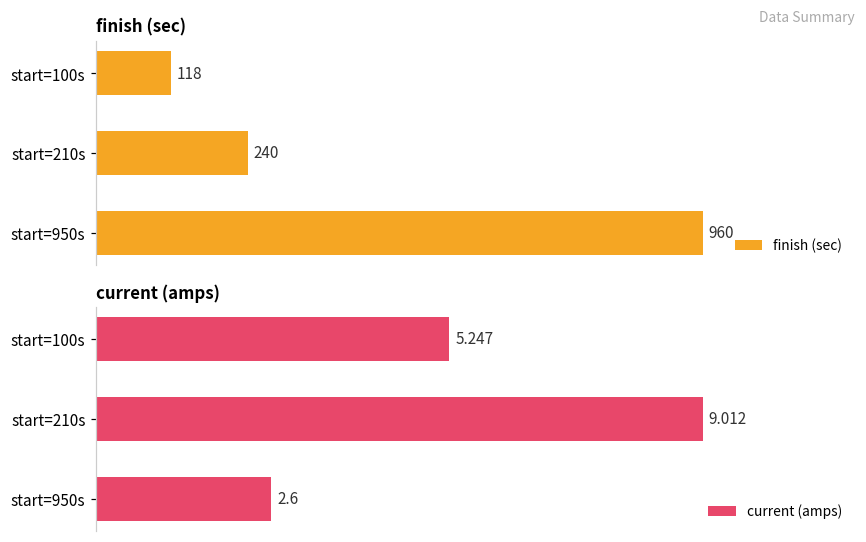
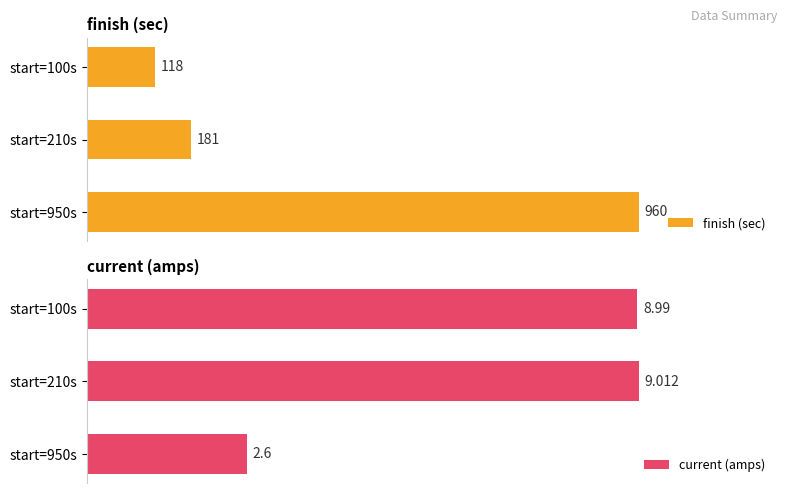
finish (sec), start=210s: 240 -> 181
current (amps), start=100s: 5.247 -> 8.99
